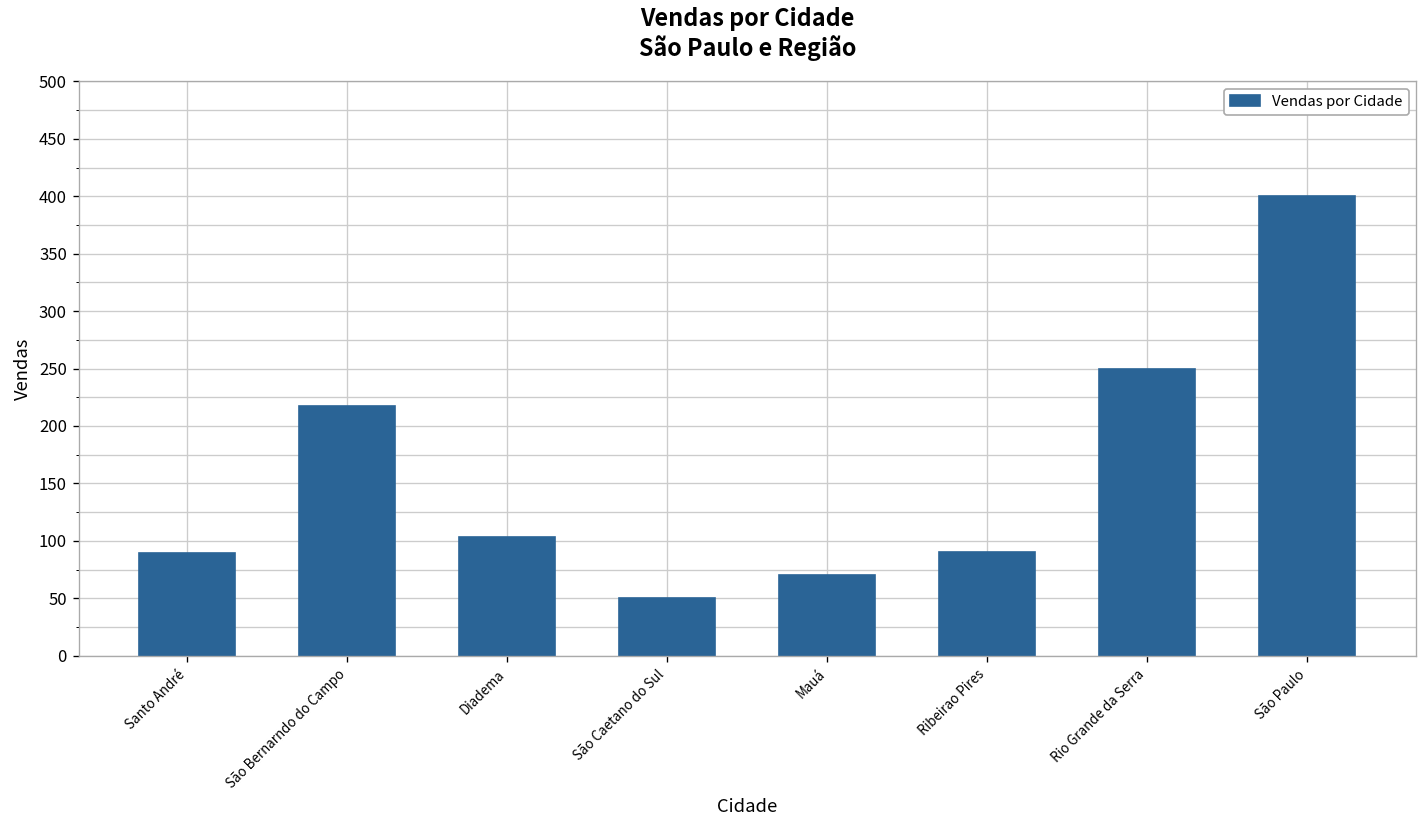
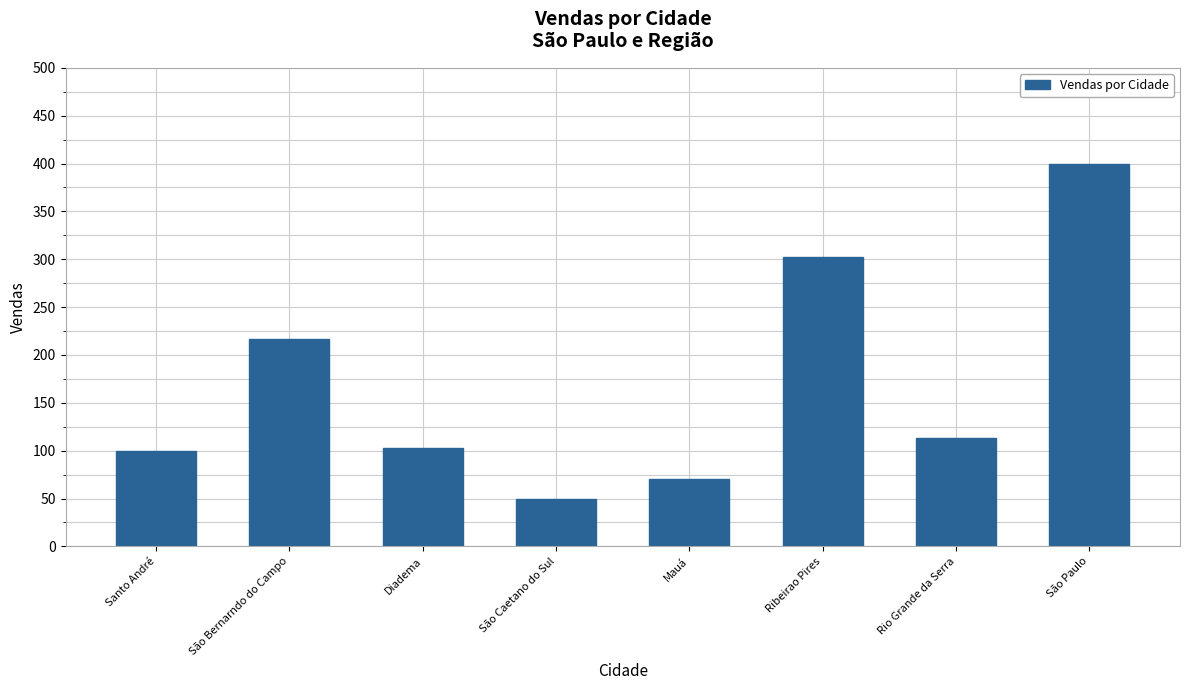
Santo André: 90 -> 100
Ribeirao Pires: 90 -> 300
Rio Grande da Serra: 250 -> 110
